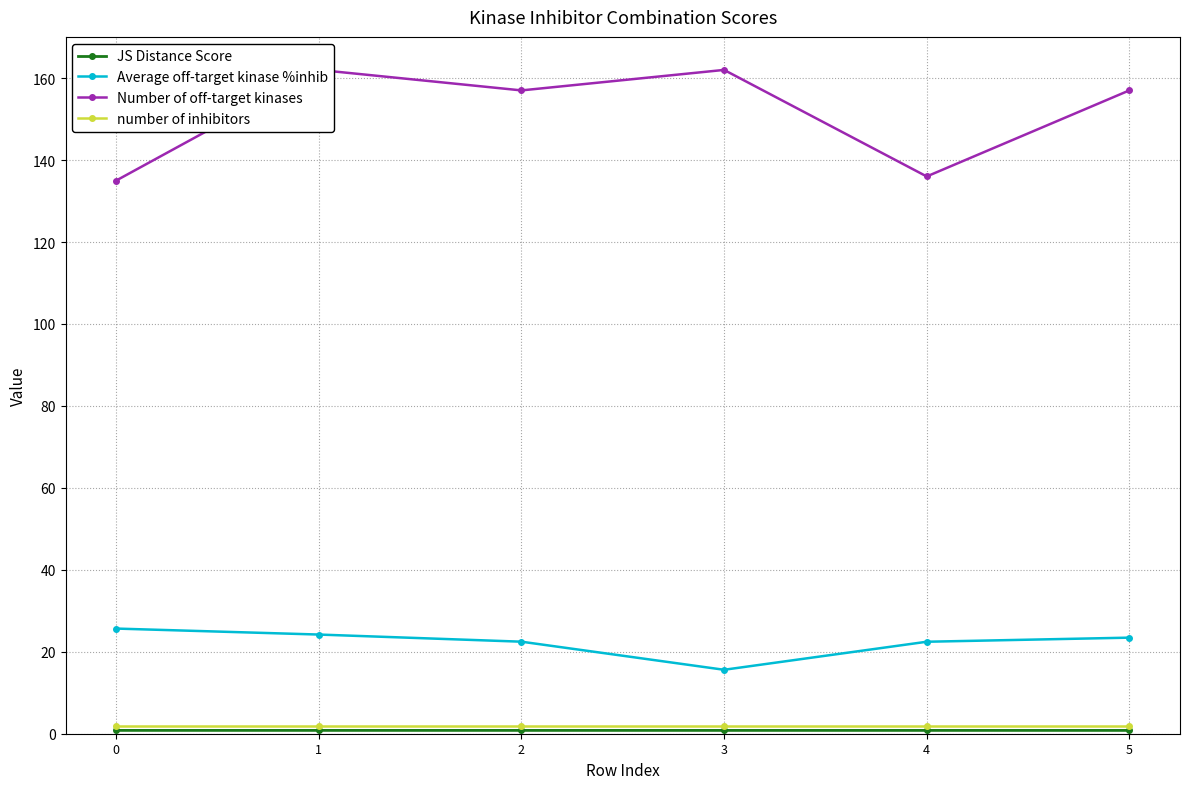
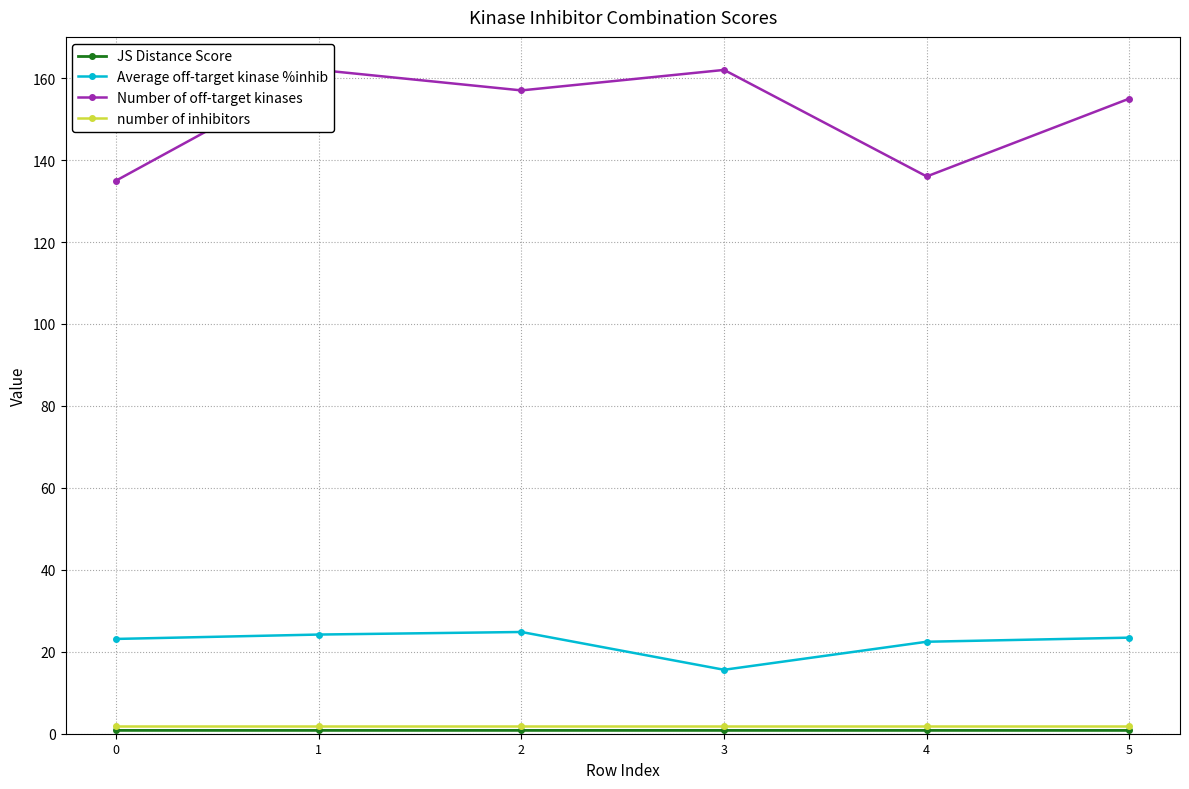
Average off-target kinase %inhib, 0: 26 -> 23
Average off-target kinase %inhib, 2: 22 -> 25
Number of off-target kinases, 5: 157 -> 155
